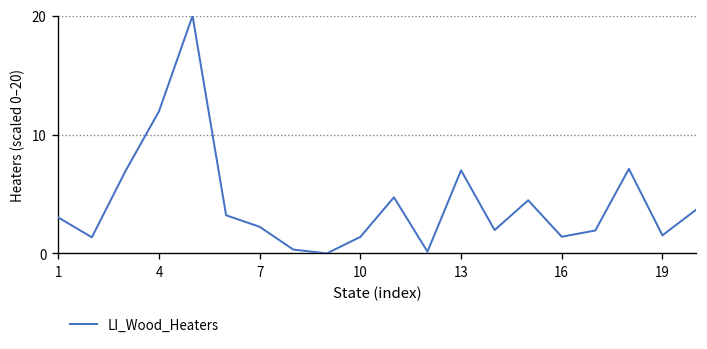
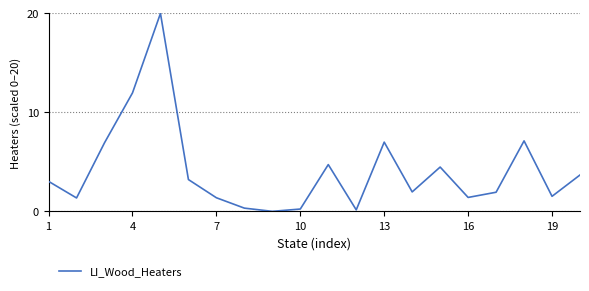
7: 2 -> 1
10: 1 -> 0
